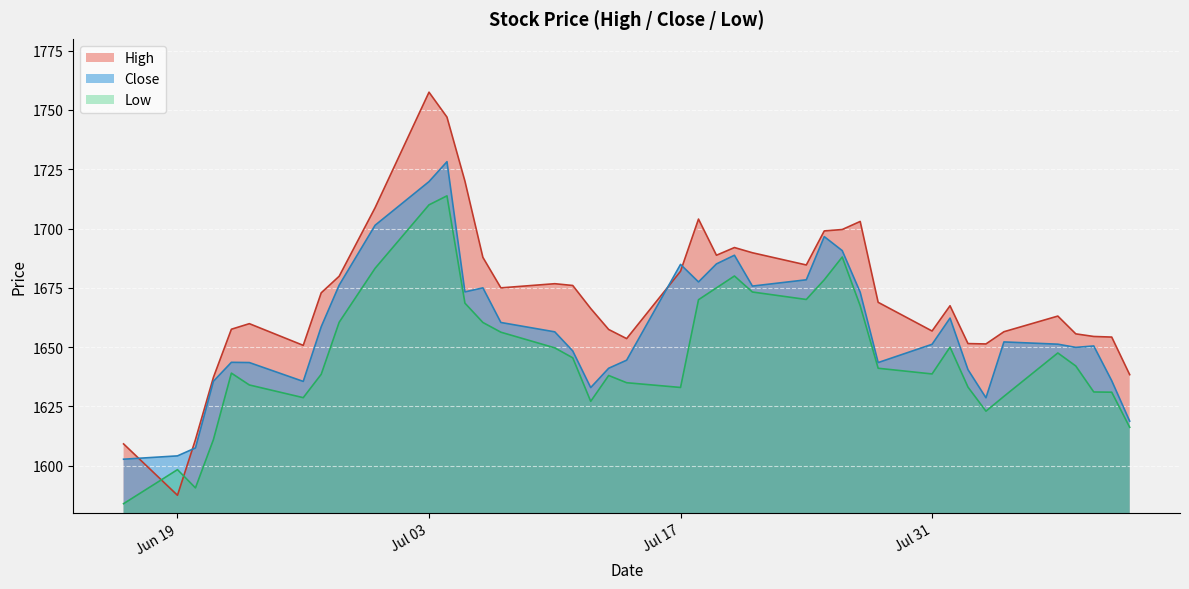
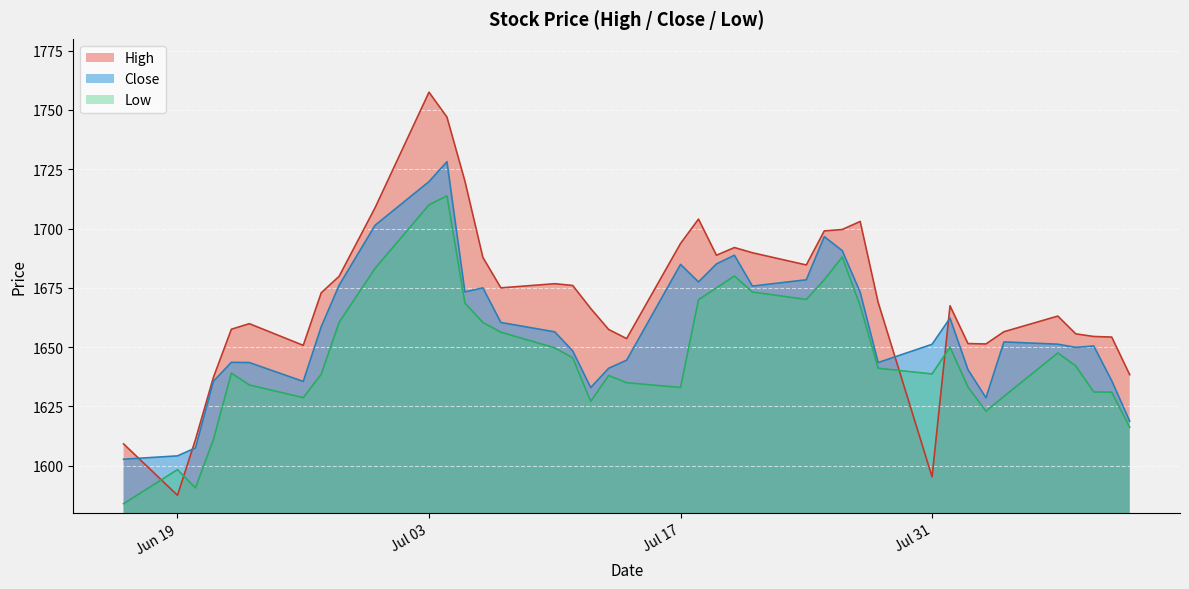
High, Jul 17: 1682 -> 1694
High, Jul 31: 1657 -> 1595
